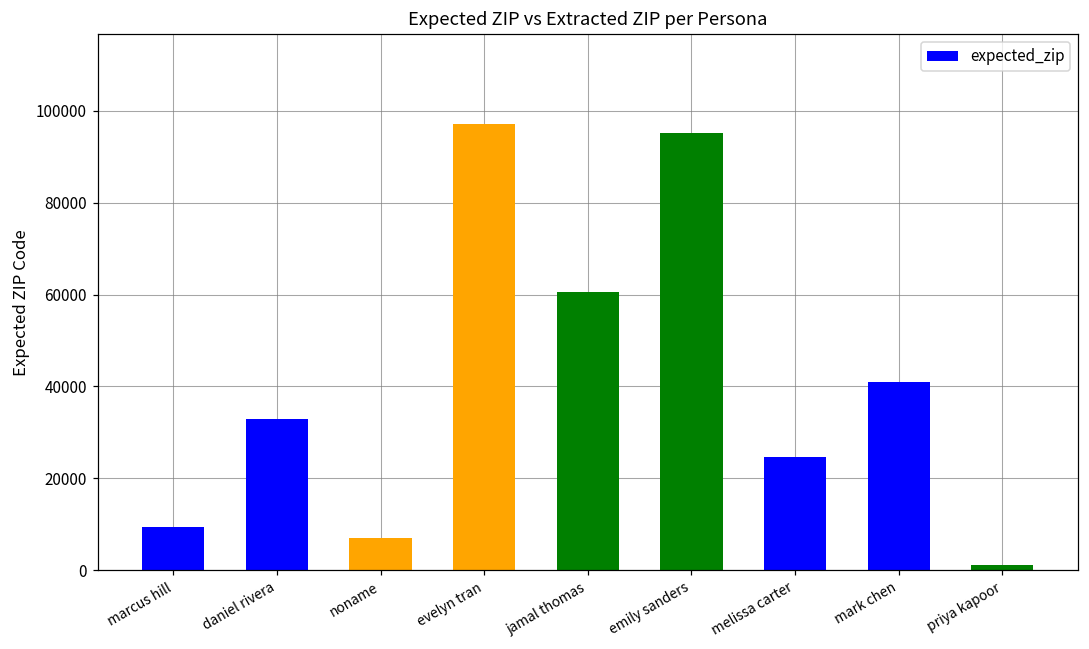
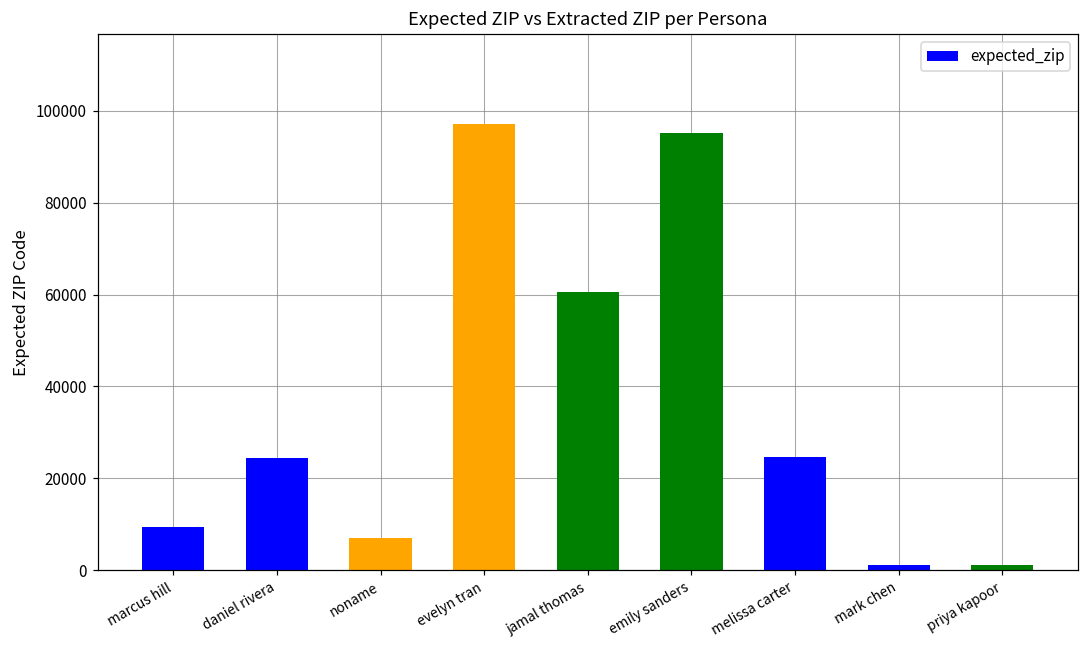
daniel rivera: 33000 -> 24000
mark chen: 41000 -> 1000
